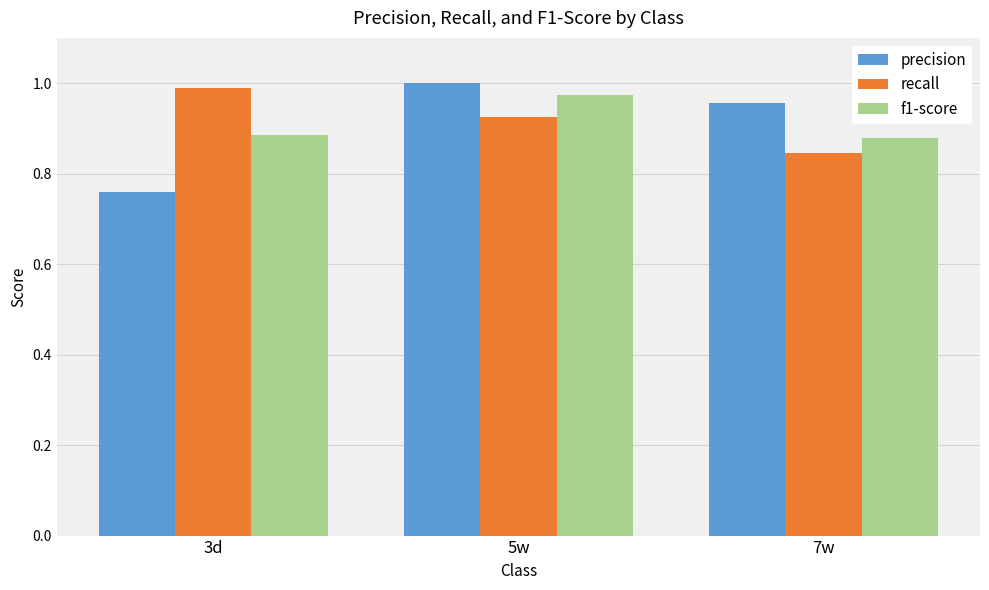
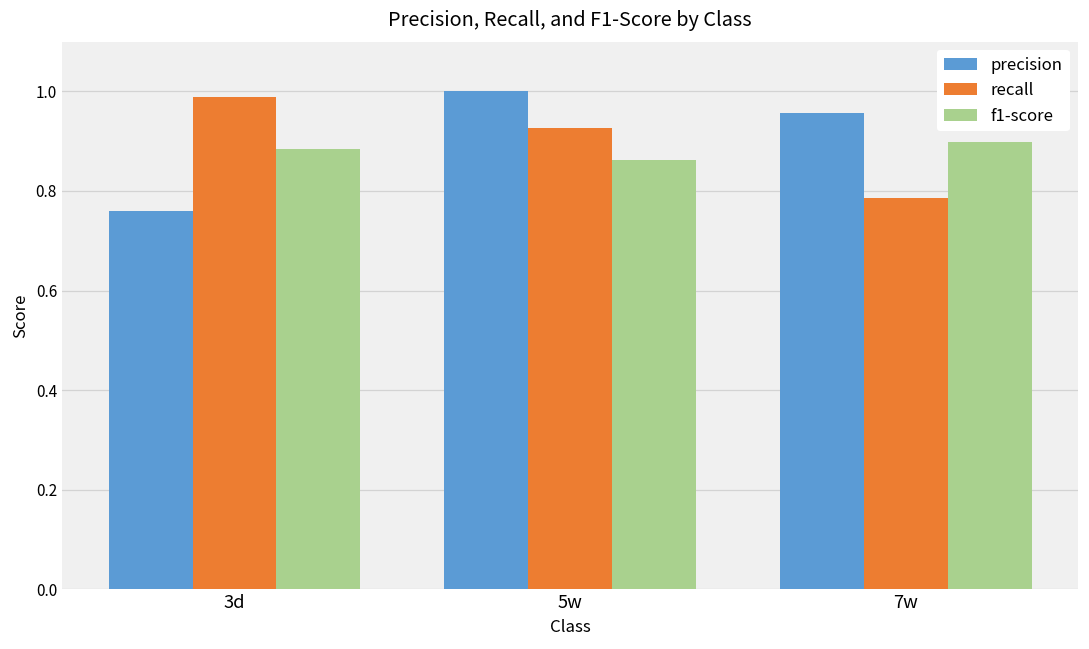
f1-score, 5w: 0.97 -> 0.86
recall, 7w: 0.85 -> 0.79
f1-score, 7w: 0.88 -> 0.90
